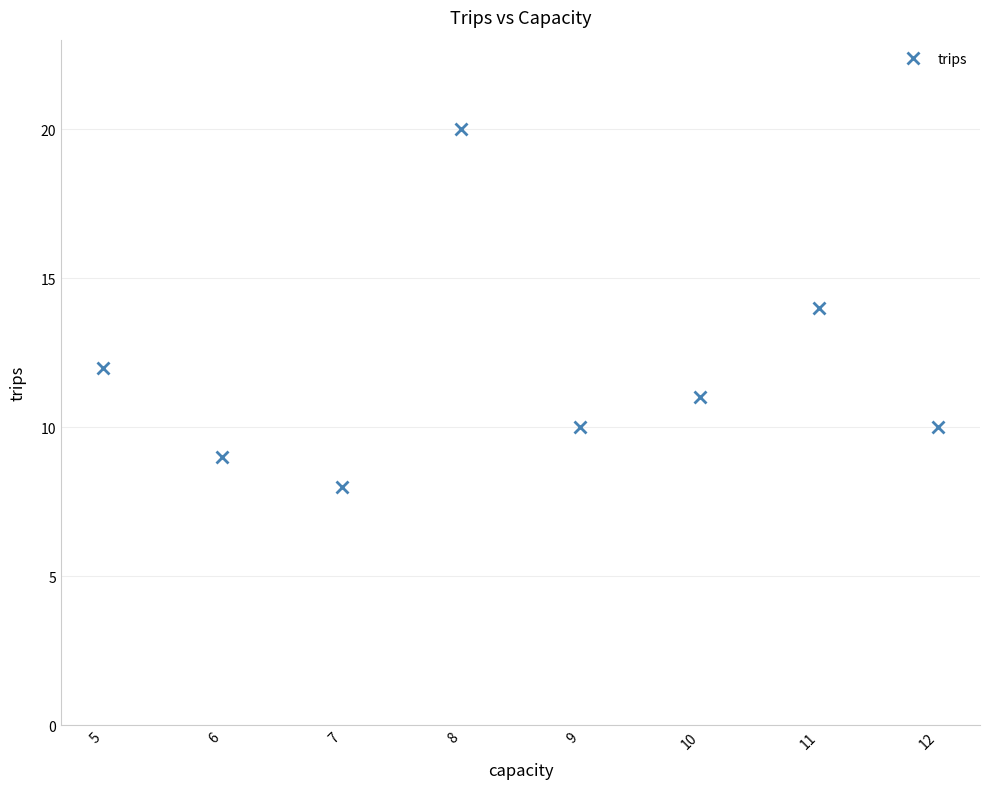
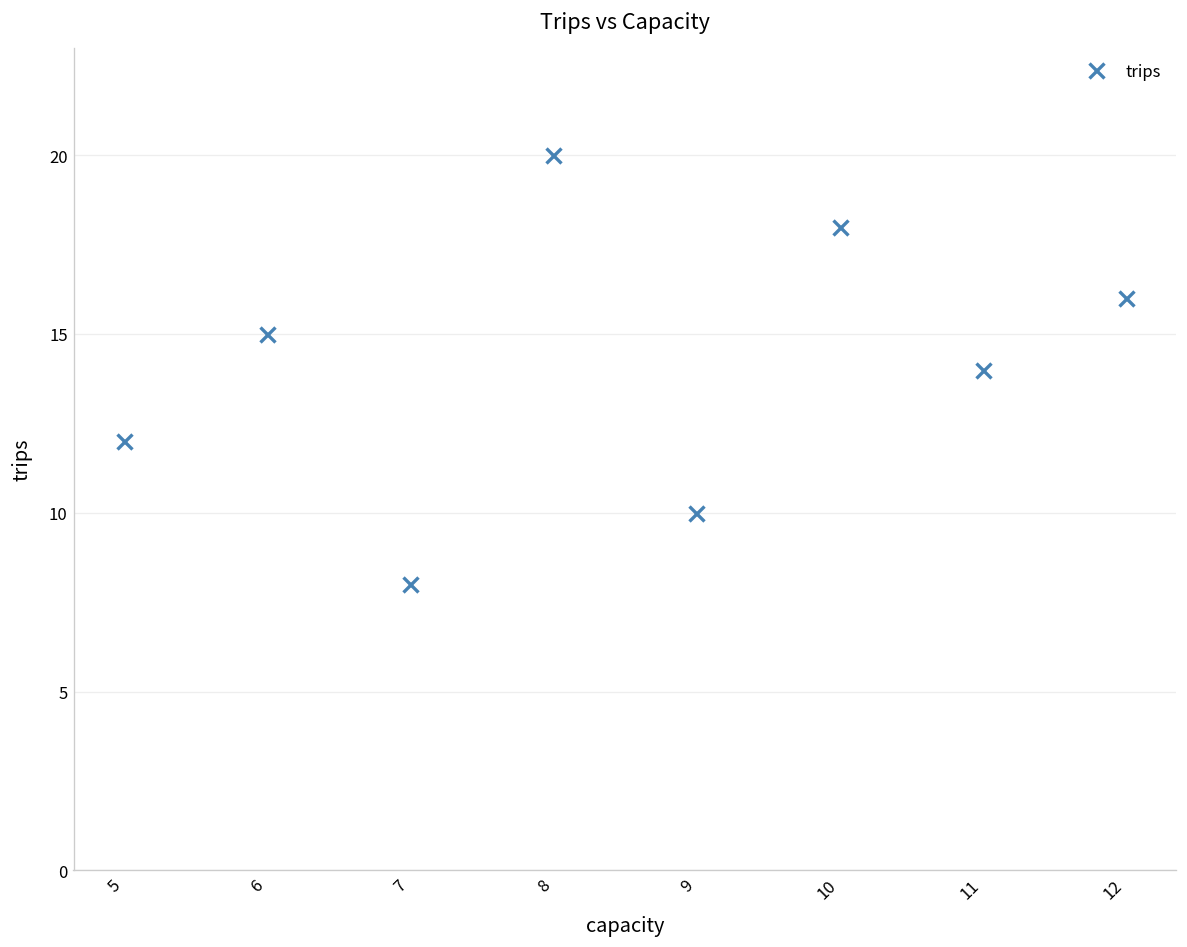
6: 9 -> 15
10: 11 -> 18
12: 10 -> 16
